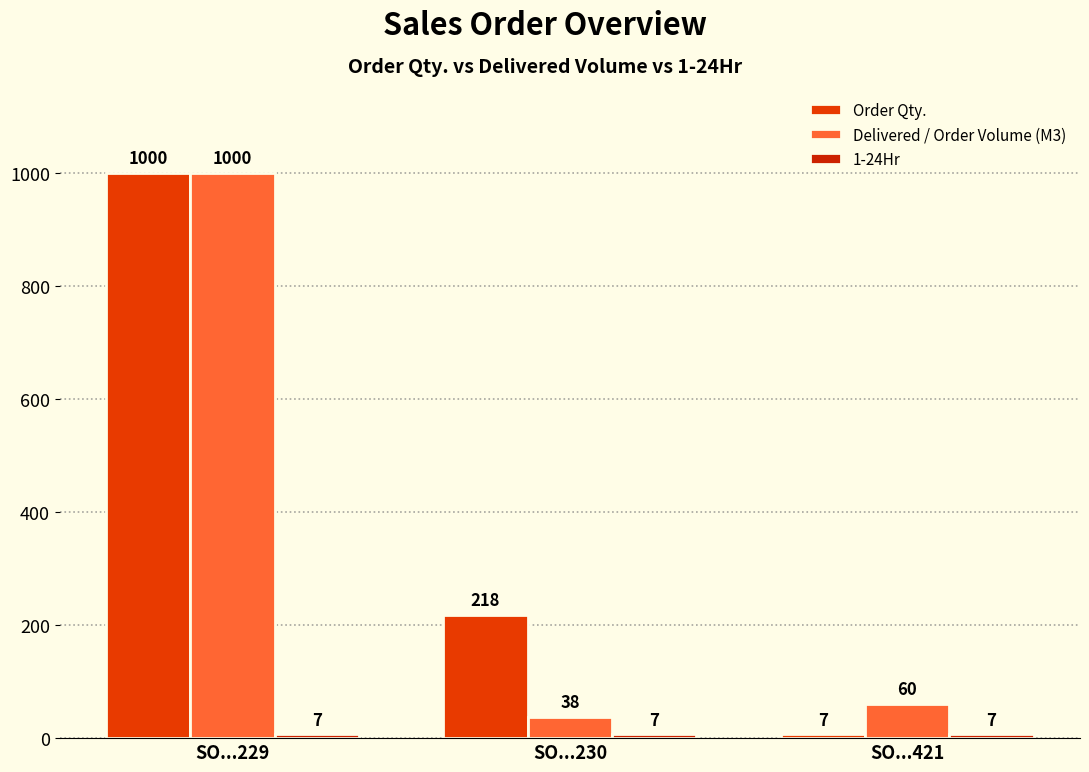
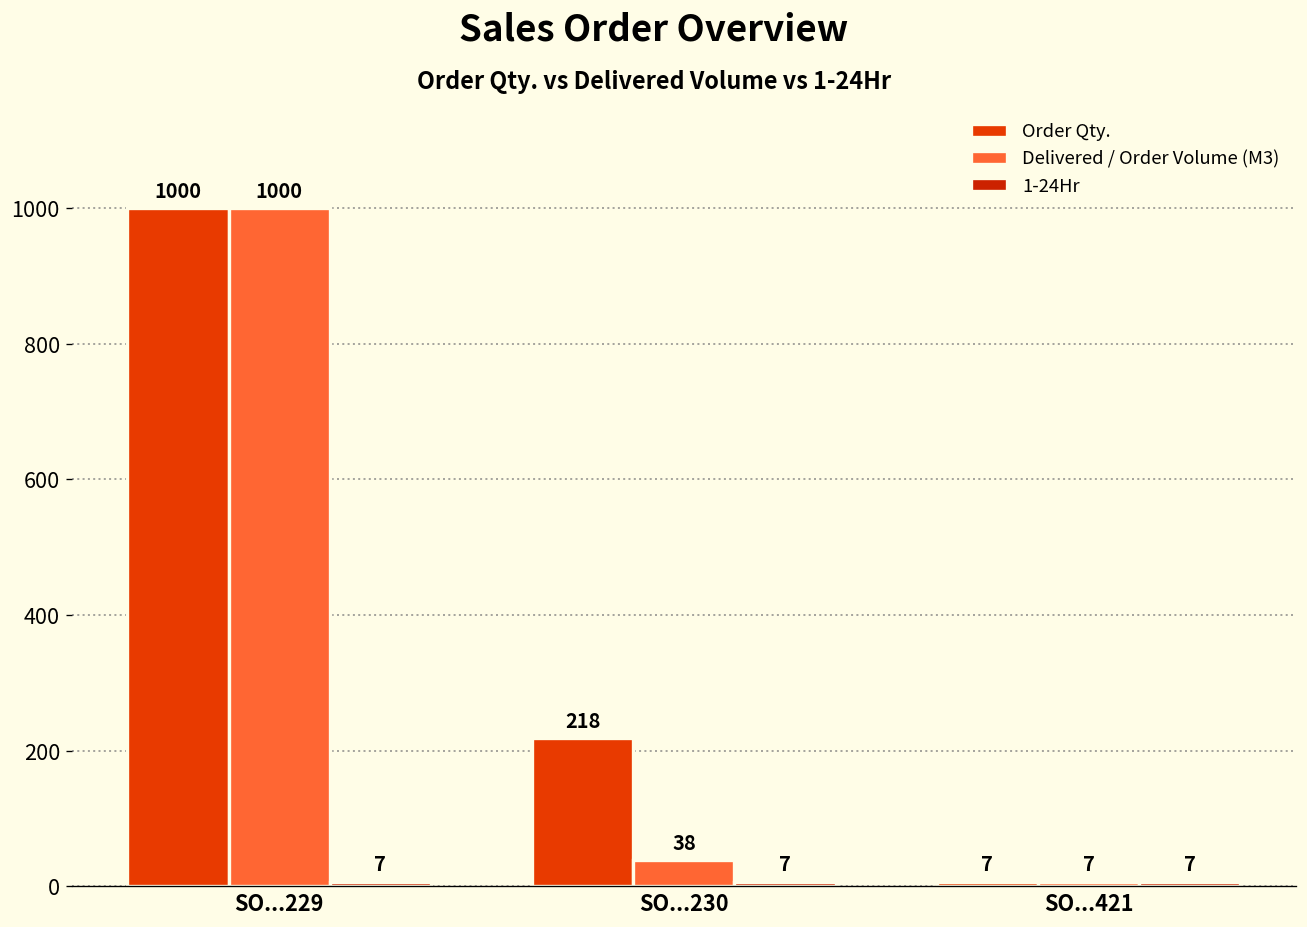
Delivered / Order Volume (M3), SO...421: 60 -> 7
